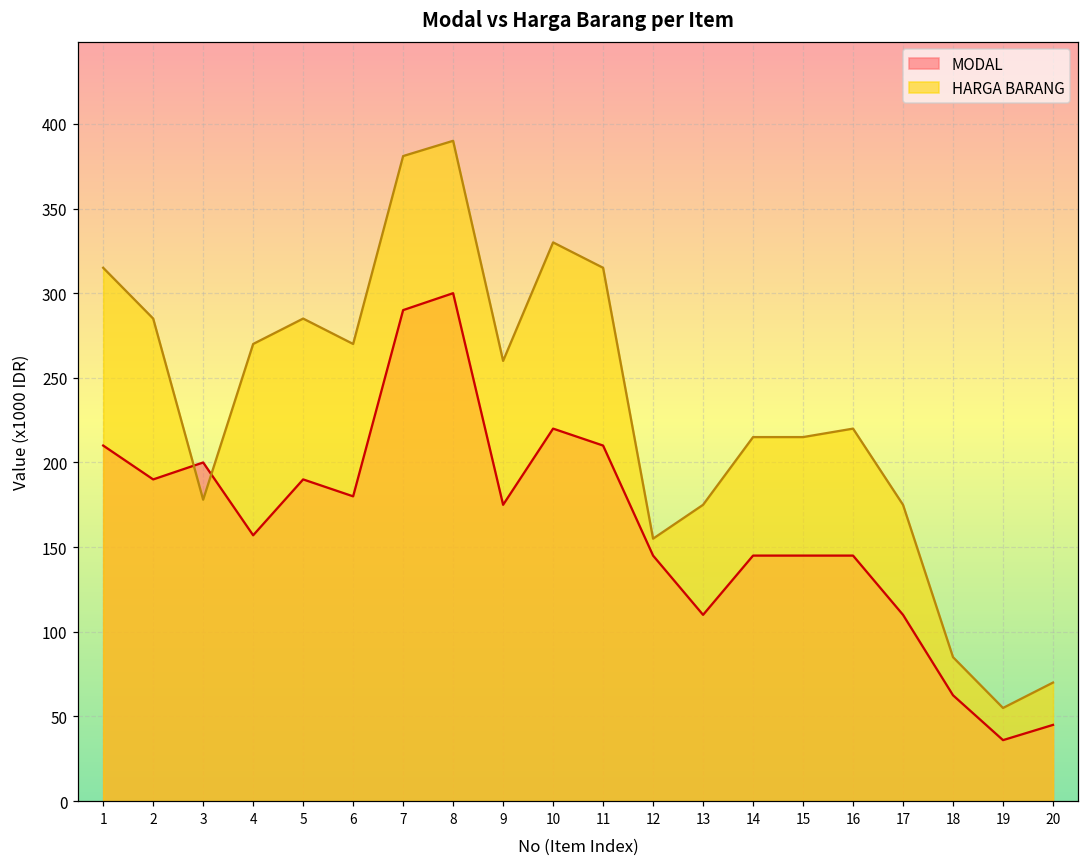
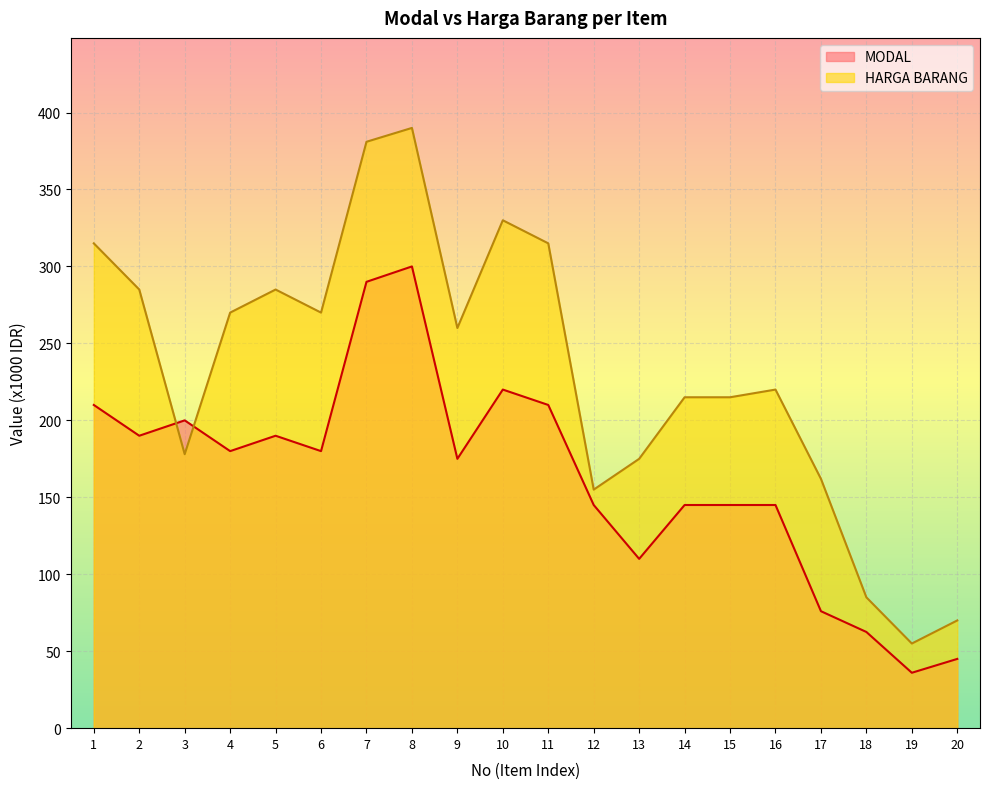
MODAL, 4: 157 -> 180
MODAL, 17: 110 -> 76
HARGA BARANG, 17: 175 -> 162
